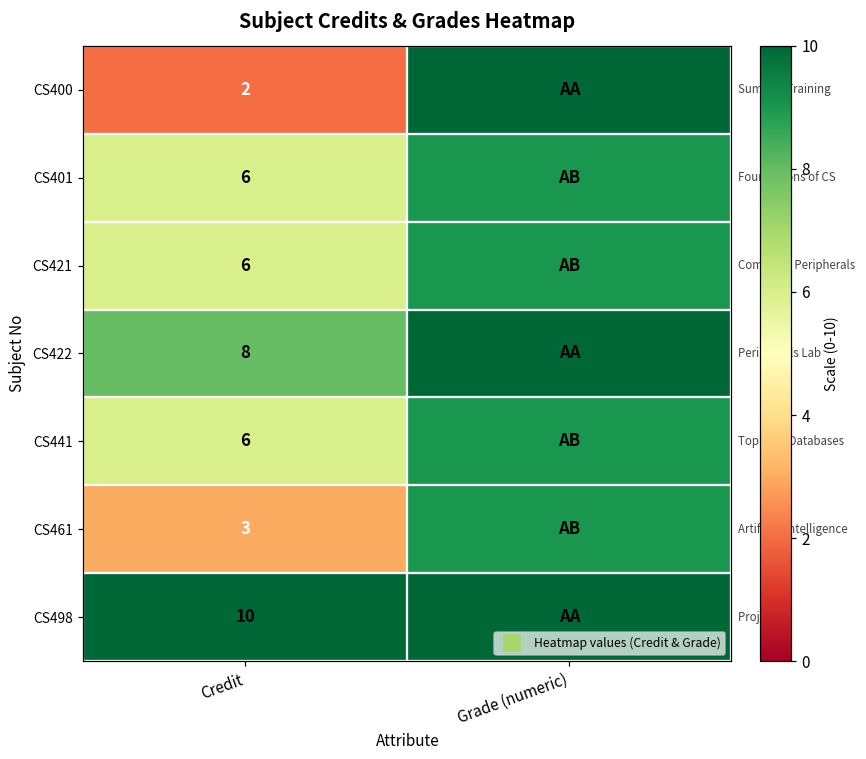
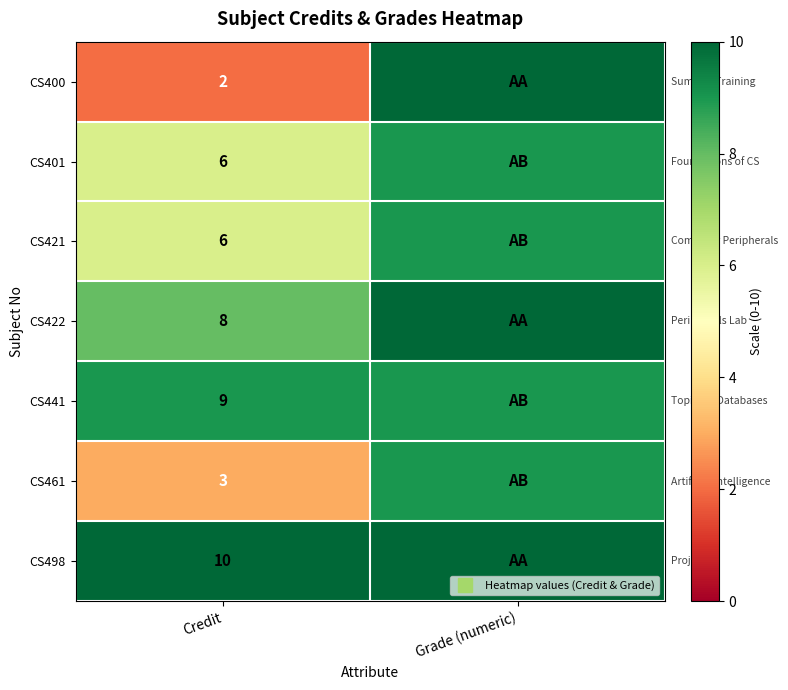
CS441, Credit: 6 -> 9
